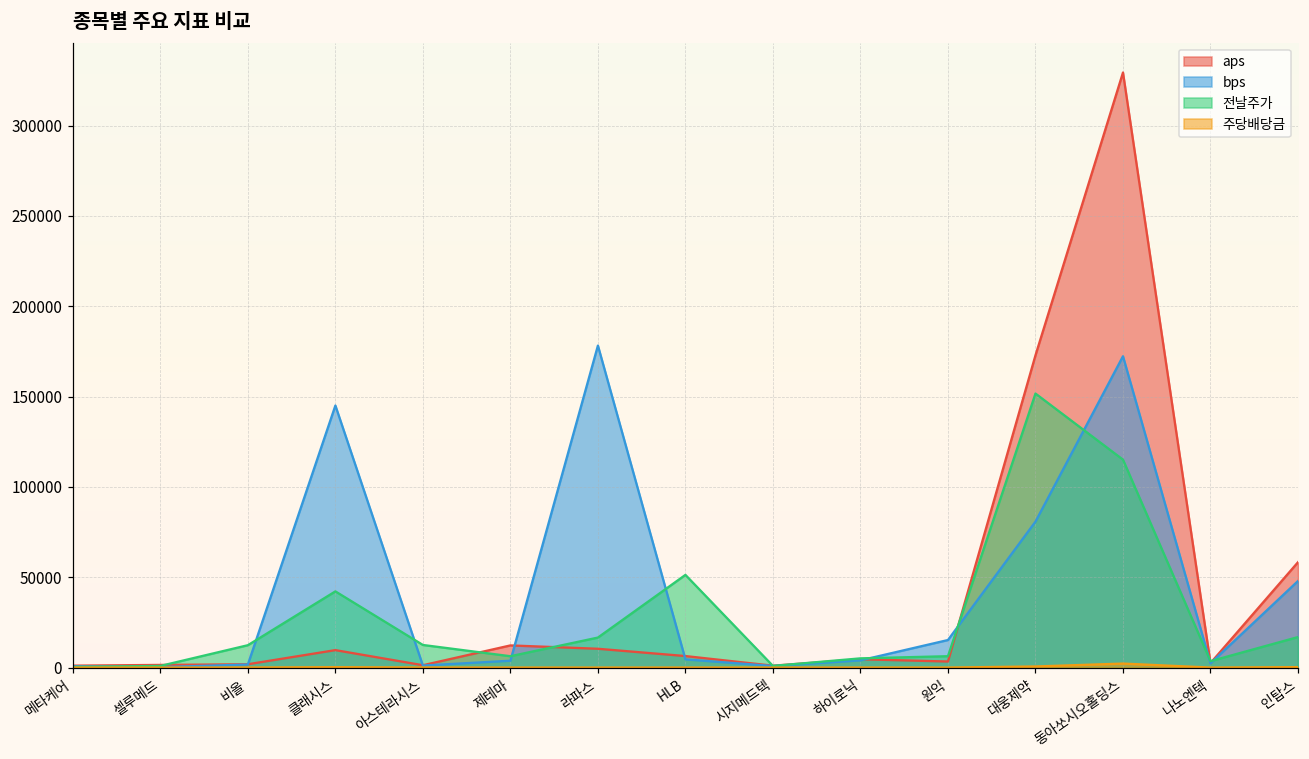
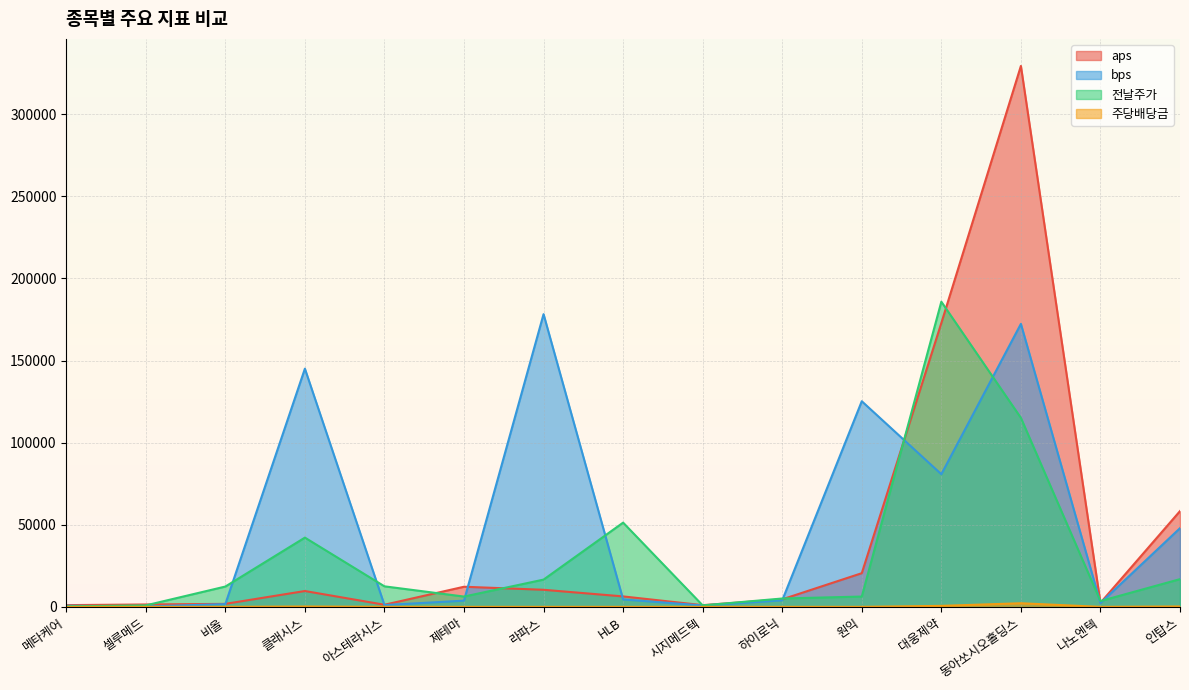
aps, 원익: 3000 -> 21000
bps, 원익: 15000 -> 125000
전날주가, 대웅제약: 152000 -> 186000
